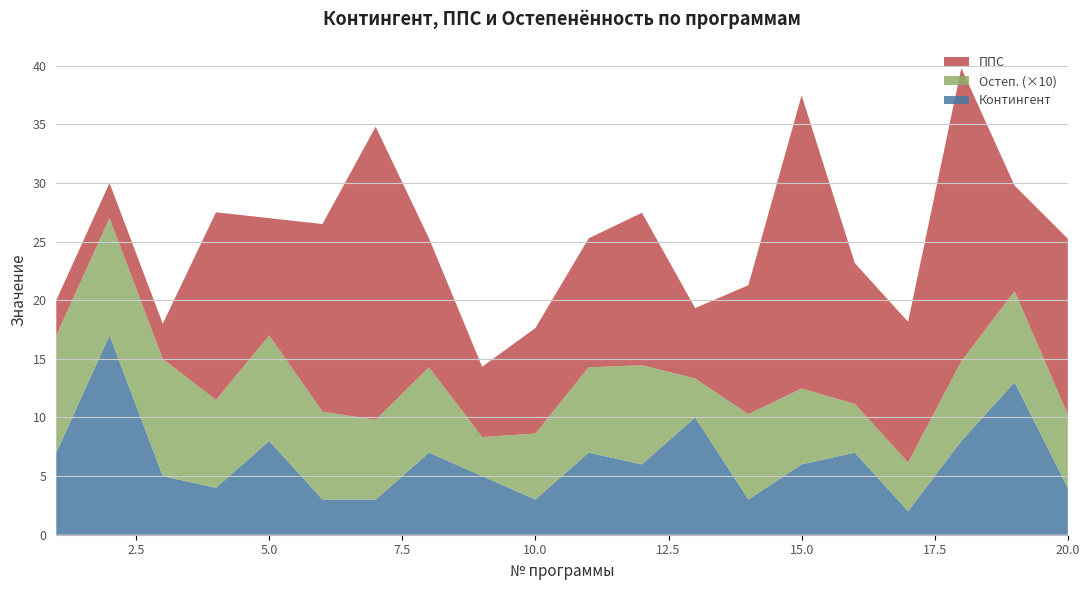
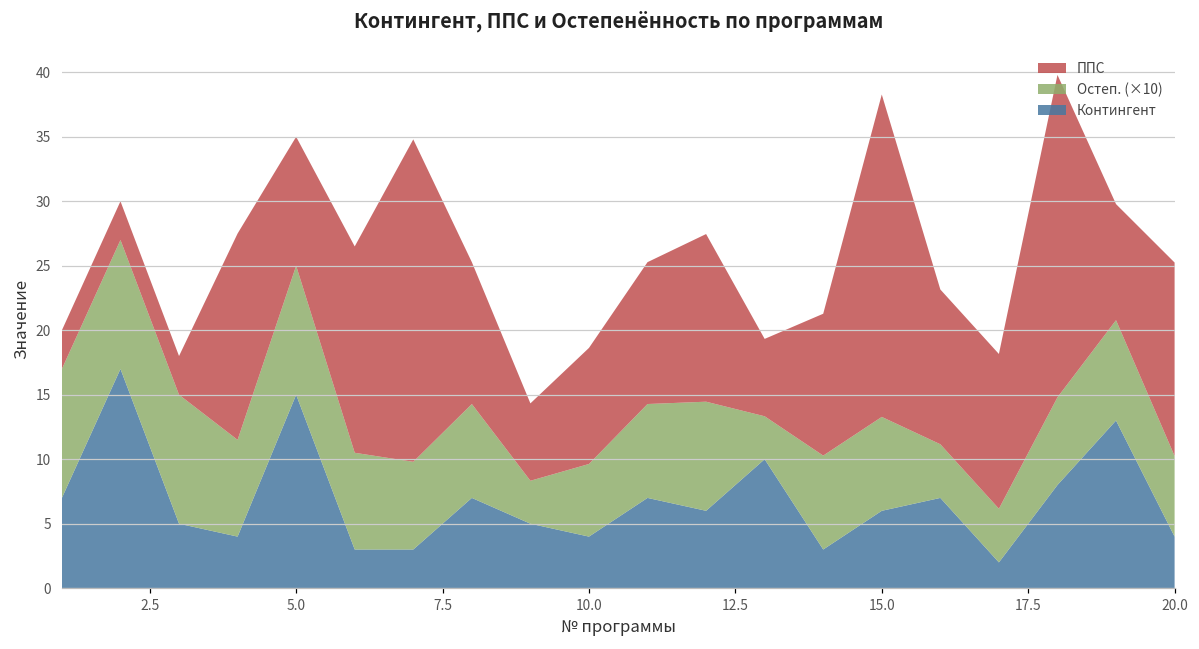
Контингент, 5.0: 8 -> 15
Остеп. (×10), 5.0: 9.0 -> 10.0
Контингент, 10.0: 3 -> 4
Остеп. (×10), 15.0: 6.5 -> 7.3
